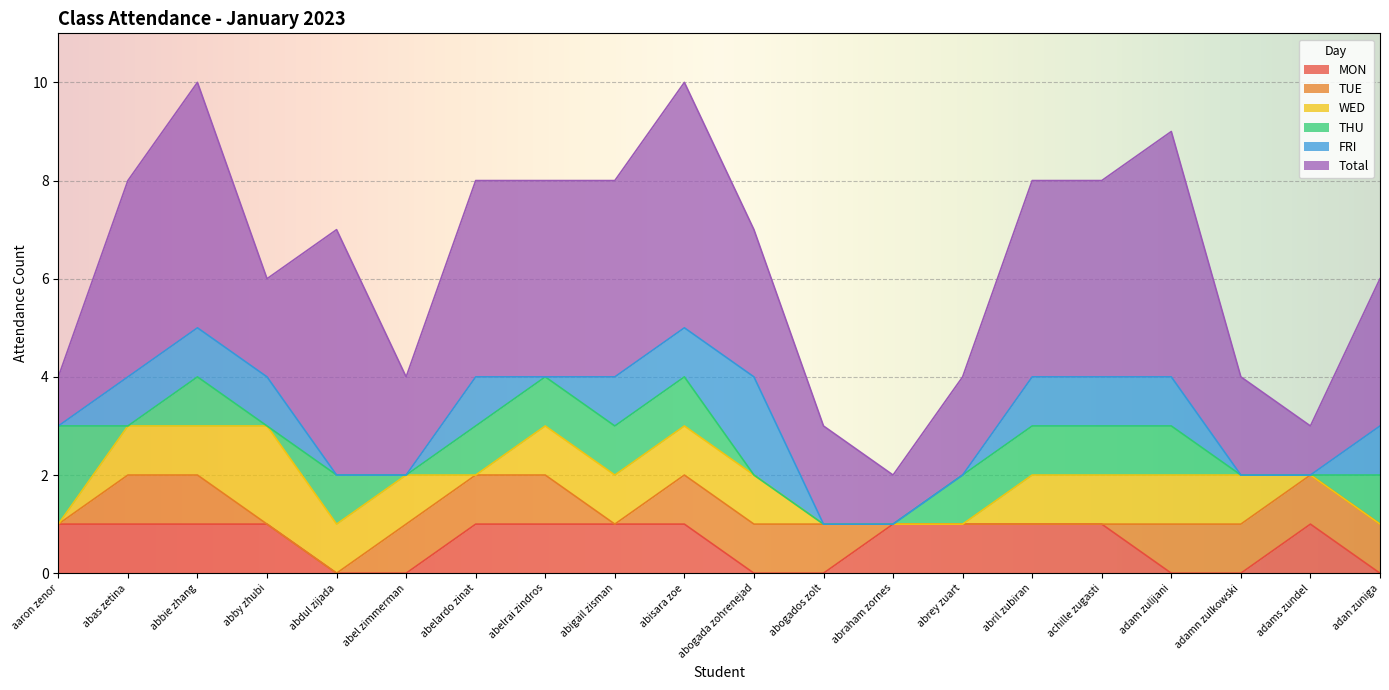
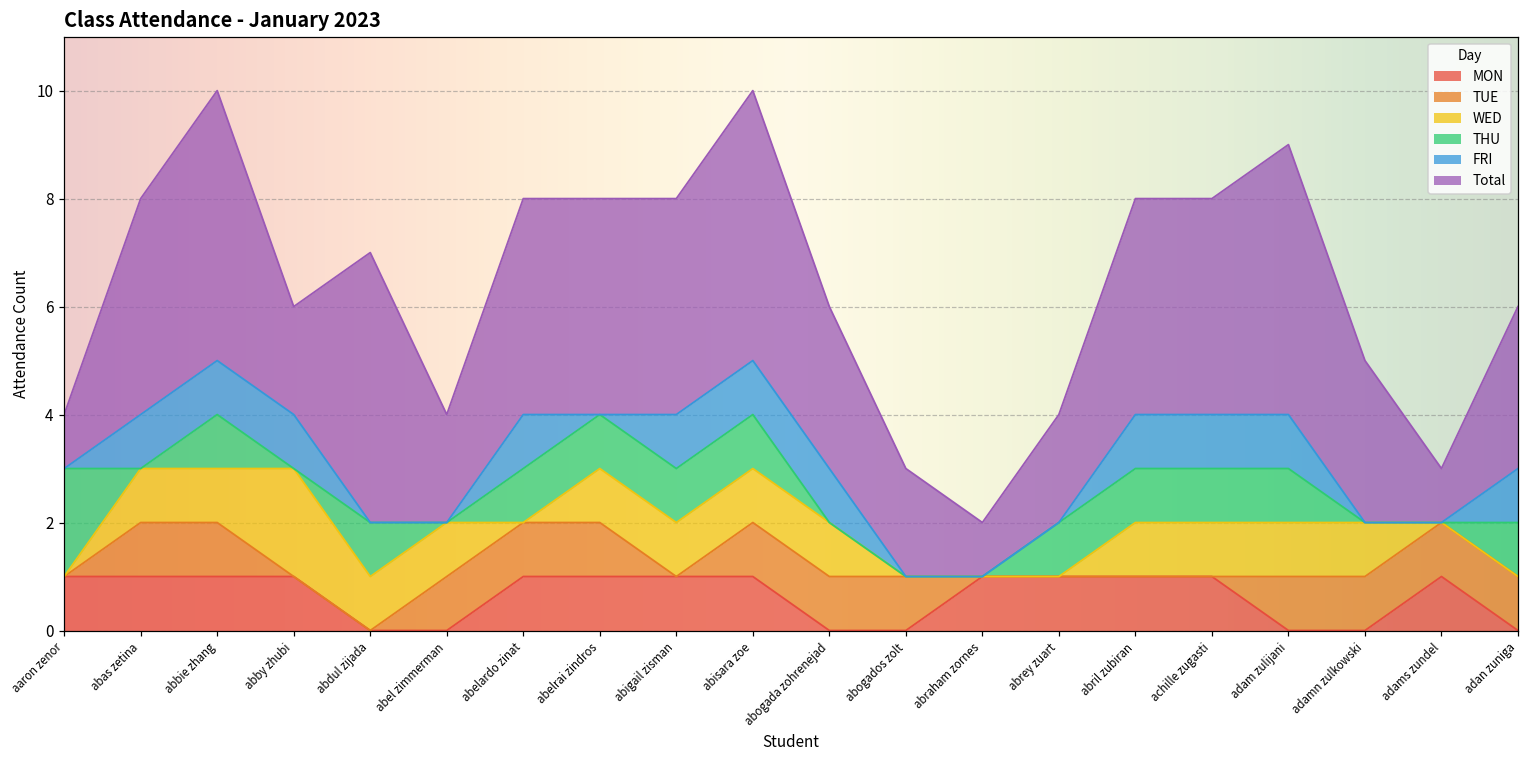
FRI, abogada zohrenejad: 2 -> 1
Total, adamn zulkowski: 2 -> 3
